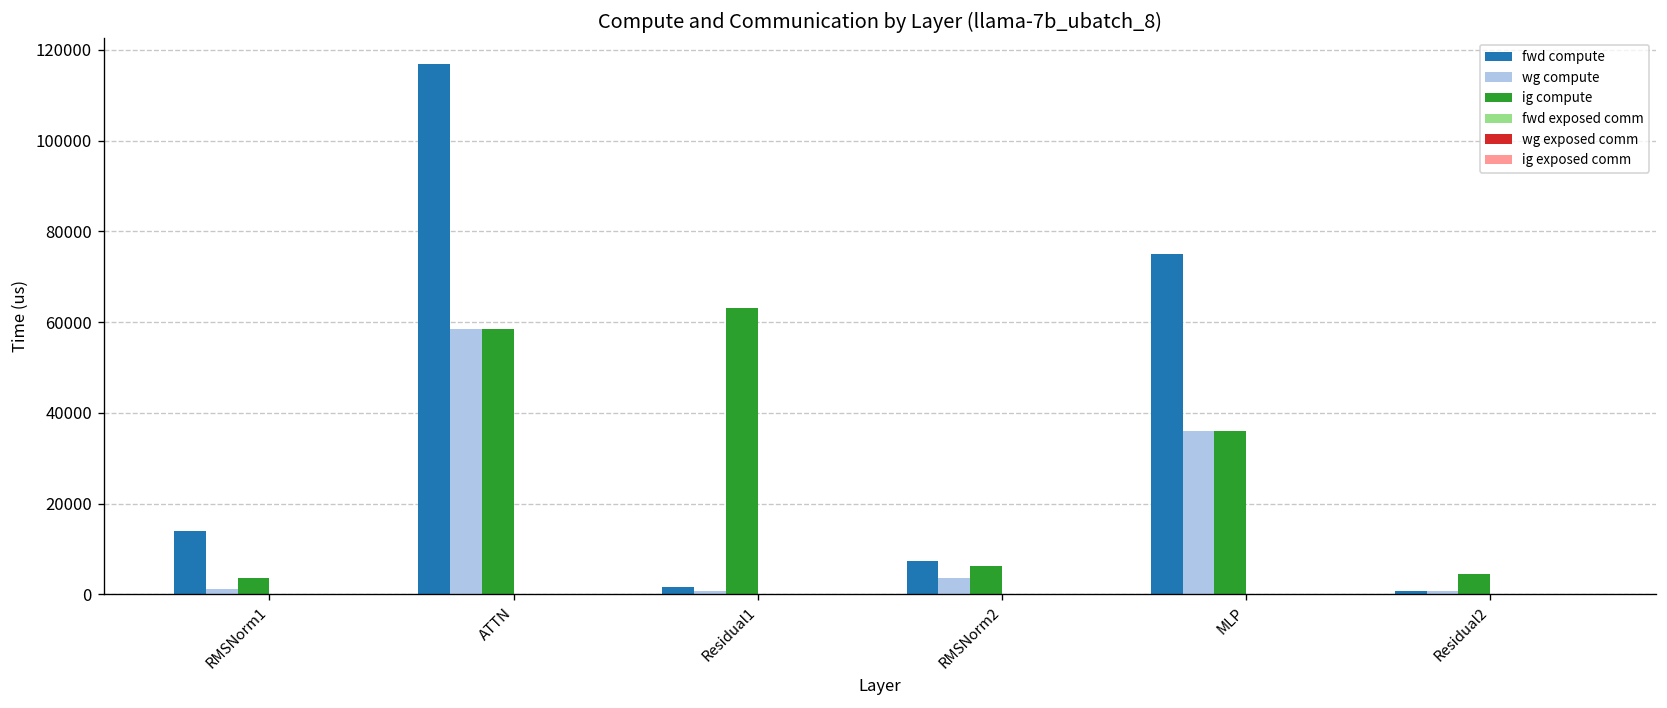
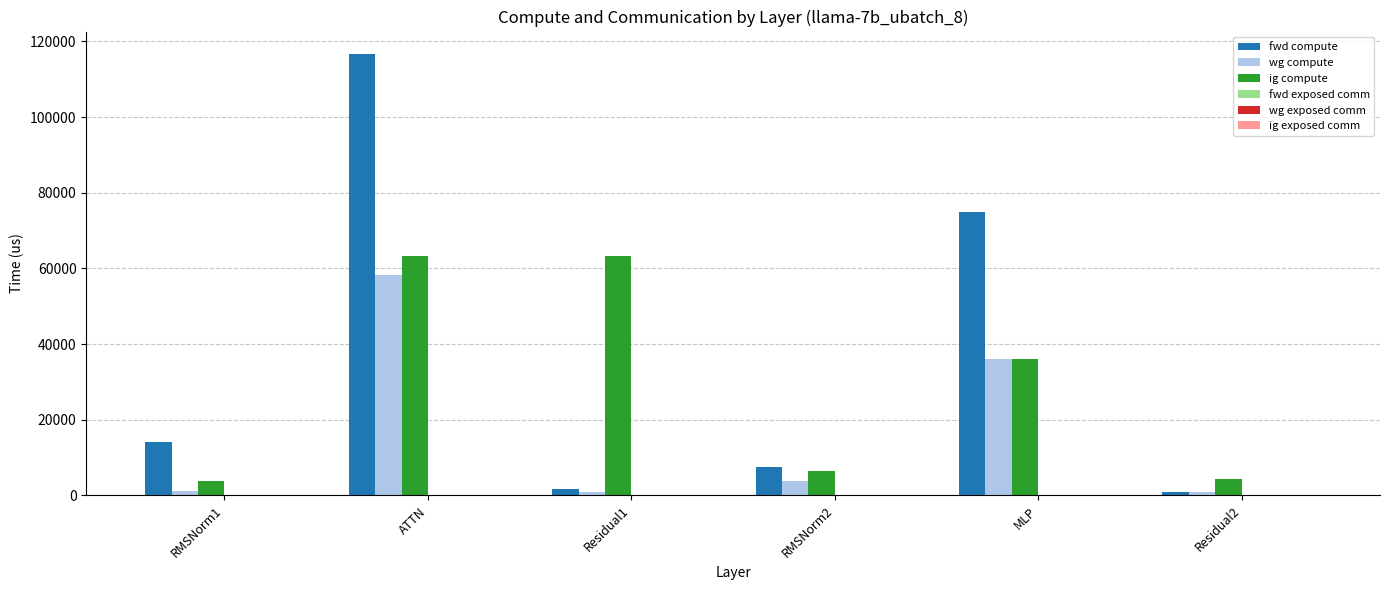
ig compute, ATTN: 58000 -> 63000
